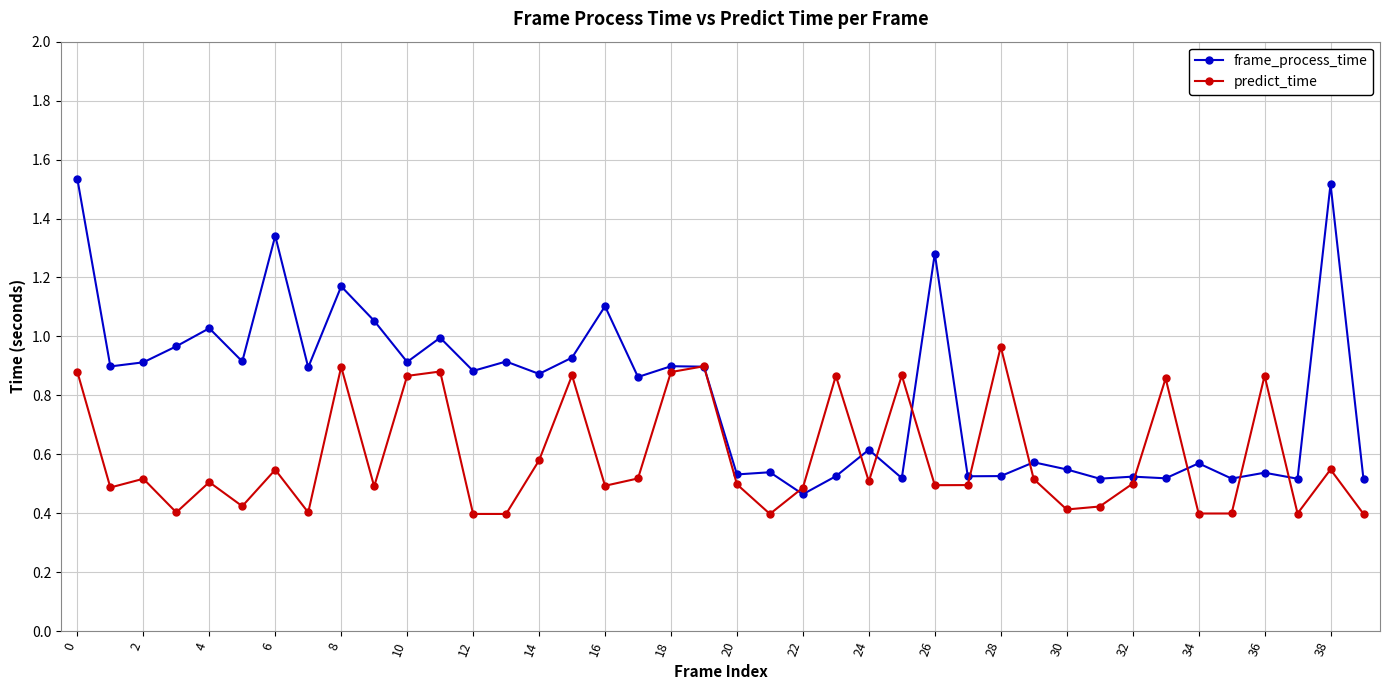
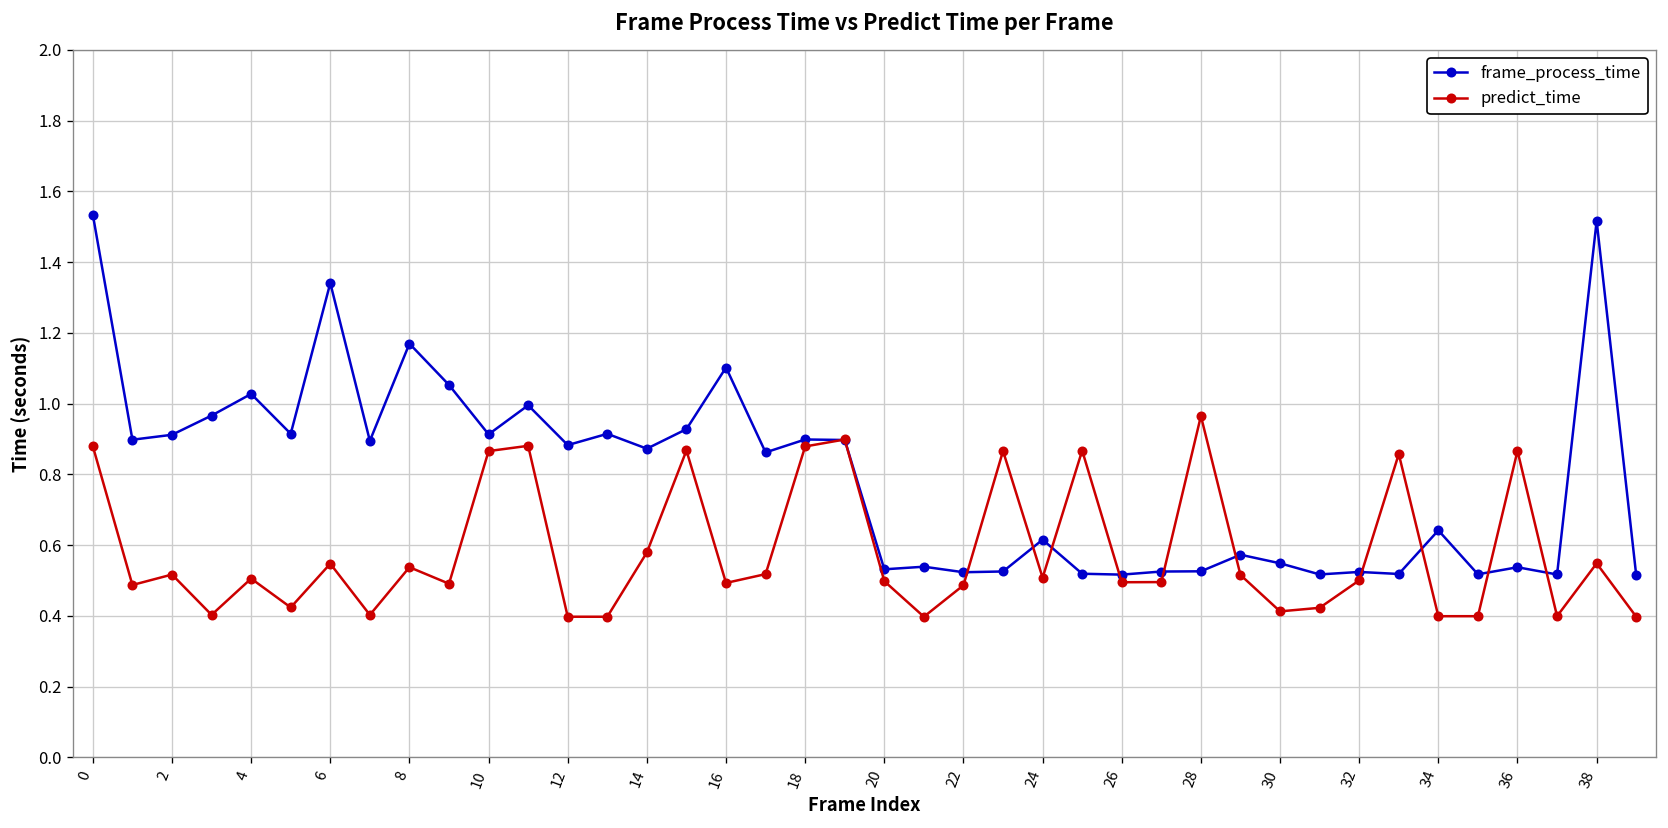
predict_time, 8: 0.90 -> 0.54
frame_process_time, 22: 0.46 -> 0.52
frame_process_time, 26: 1.28 -> 0.52
frame_process_time, 34: 0.57 -> 0.64
